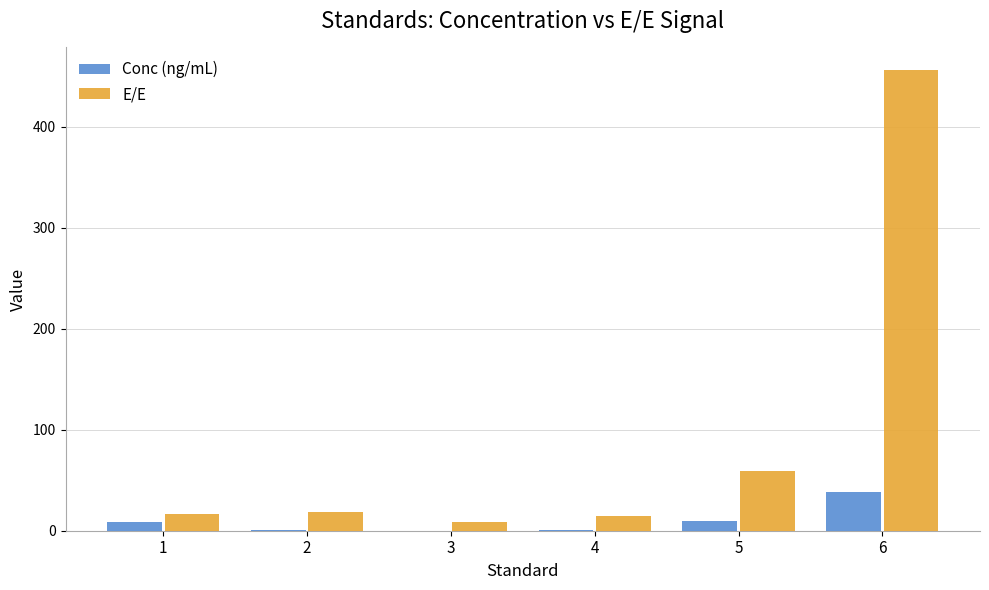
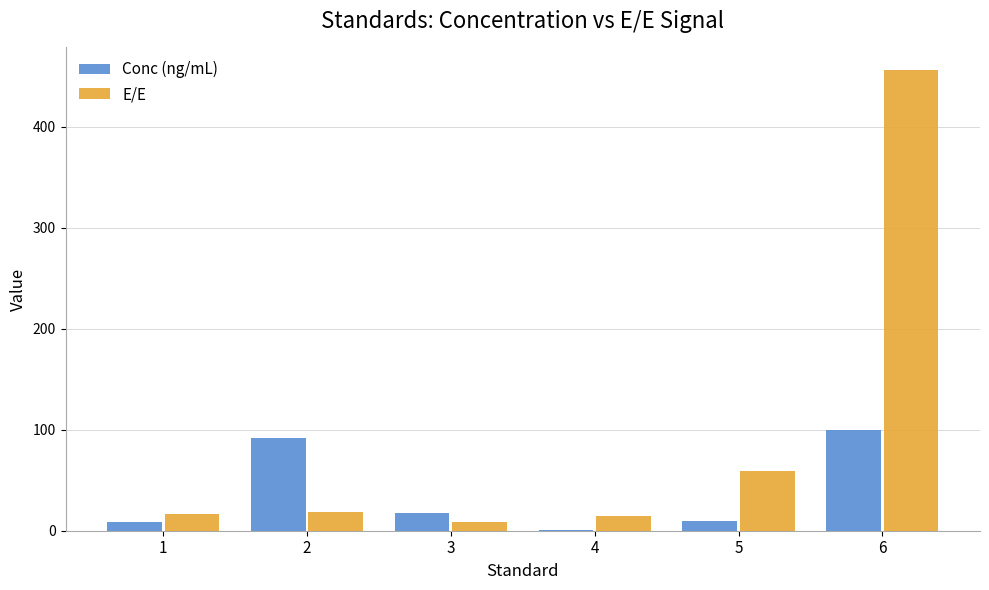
Conc (ng/mL), 2: 0 -> 92
Conc (ng/mL), 3: 0 -> 18
Conc (ng/mL), 6: 38 -> 100
